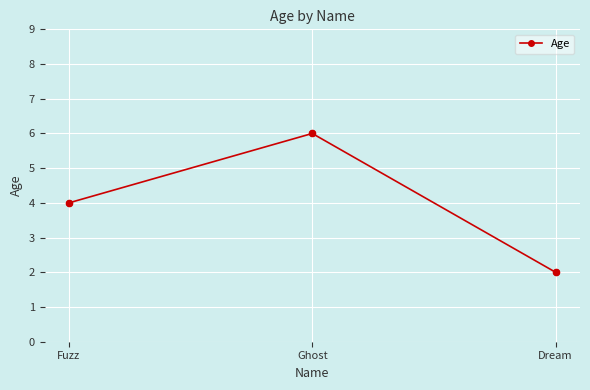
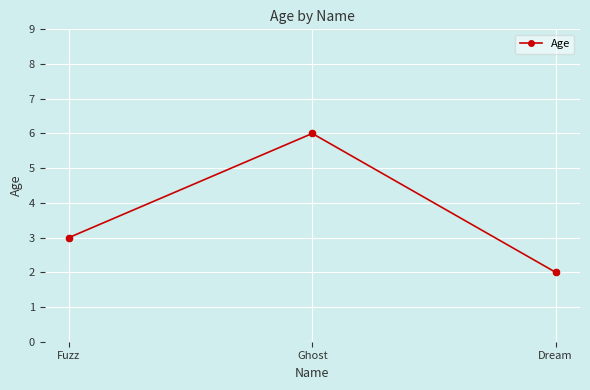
Fuzz: 4 -> 3
